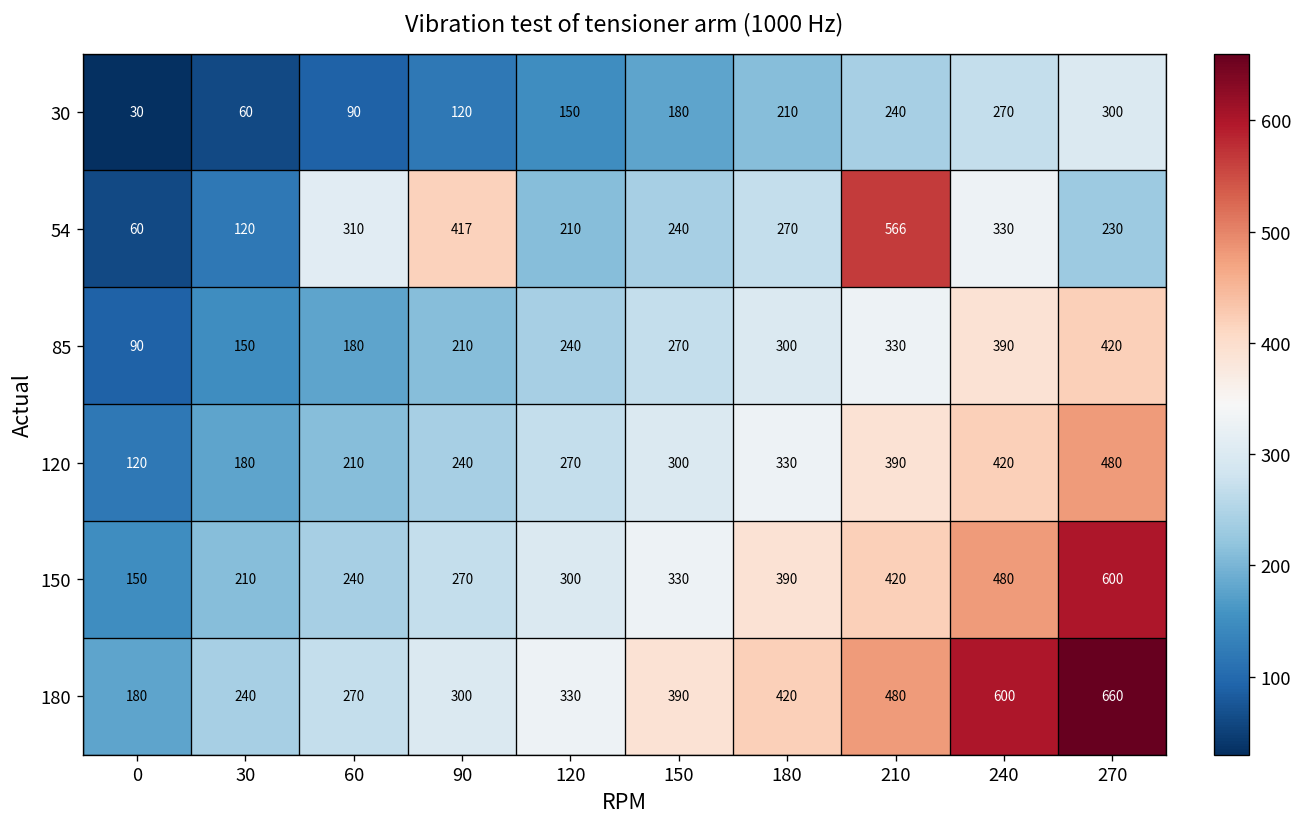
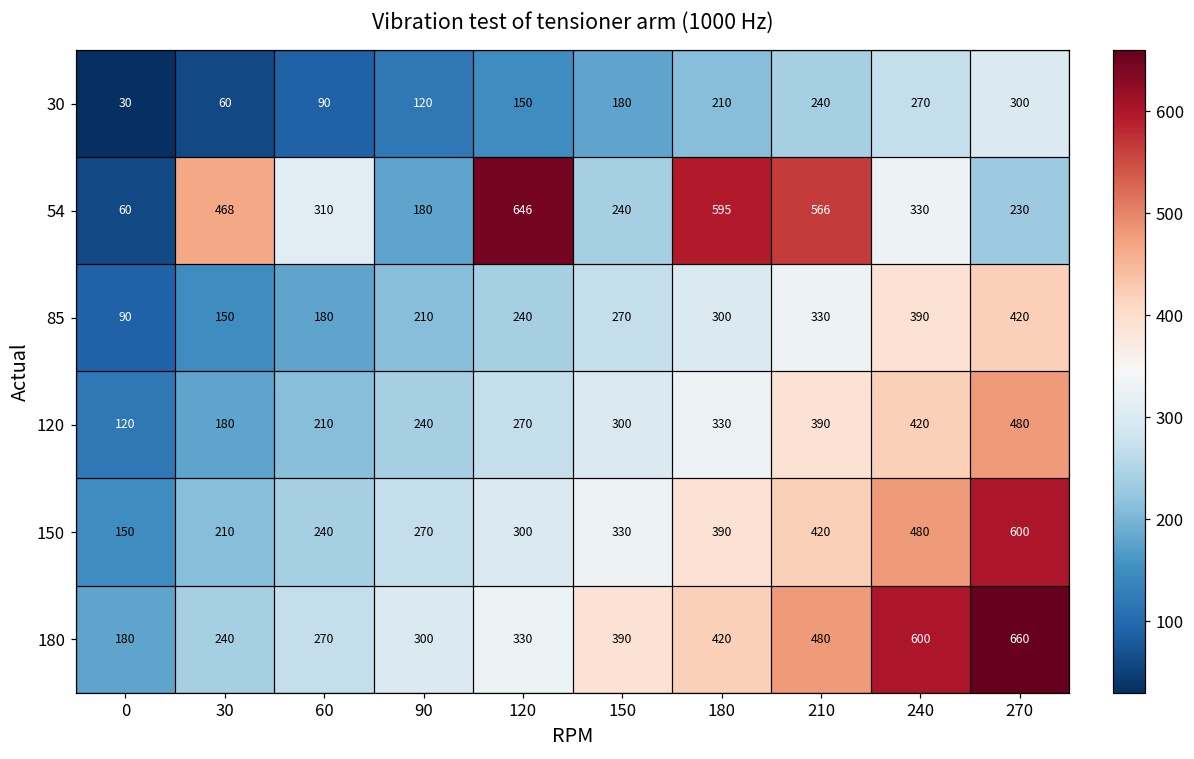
54, 30: 120 -> 468
54, 90: 417 -> 180
54, 120: 210 -> 646
54, 180: 270 -> 595
